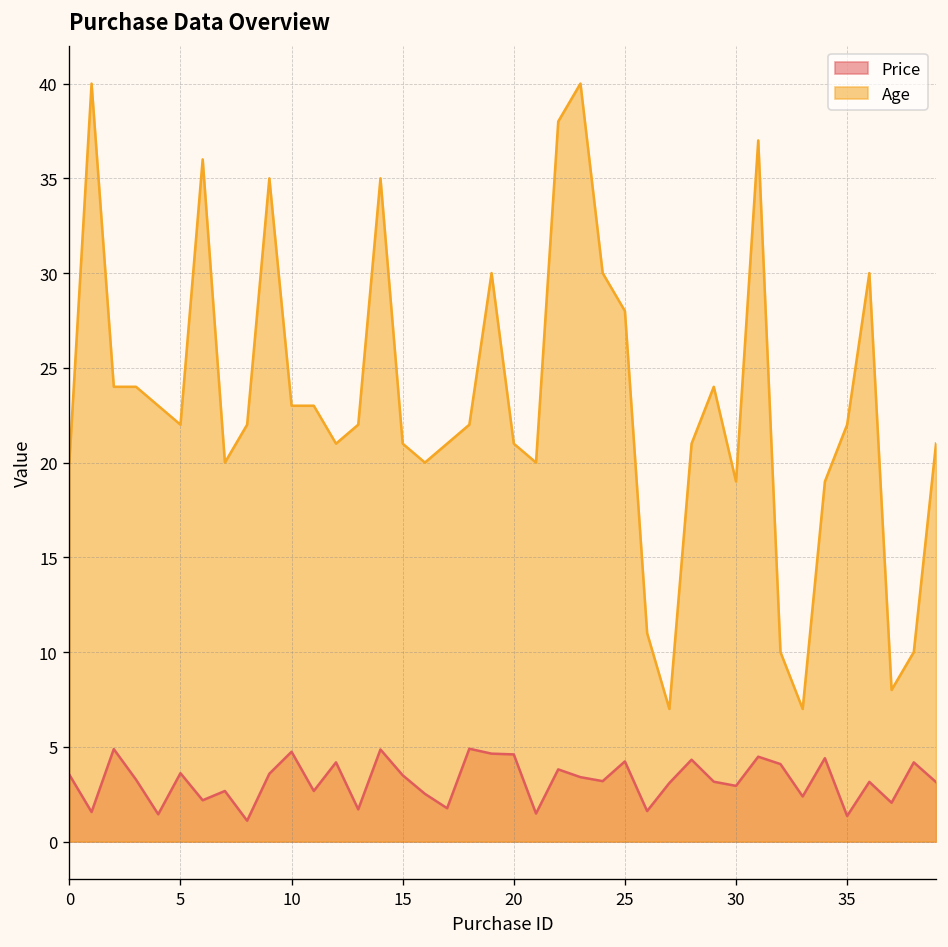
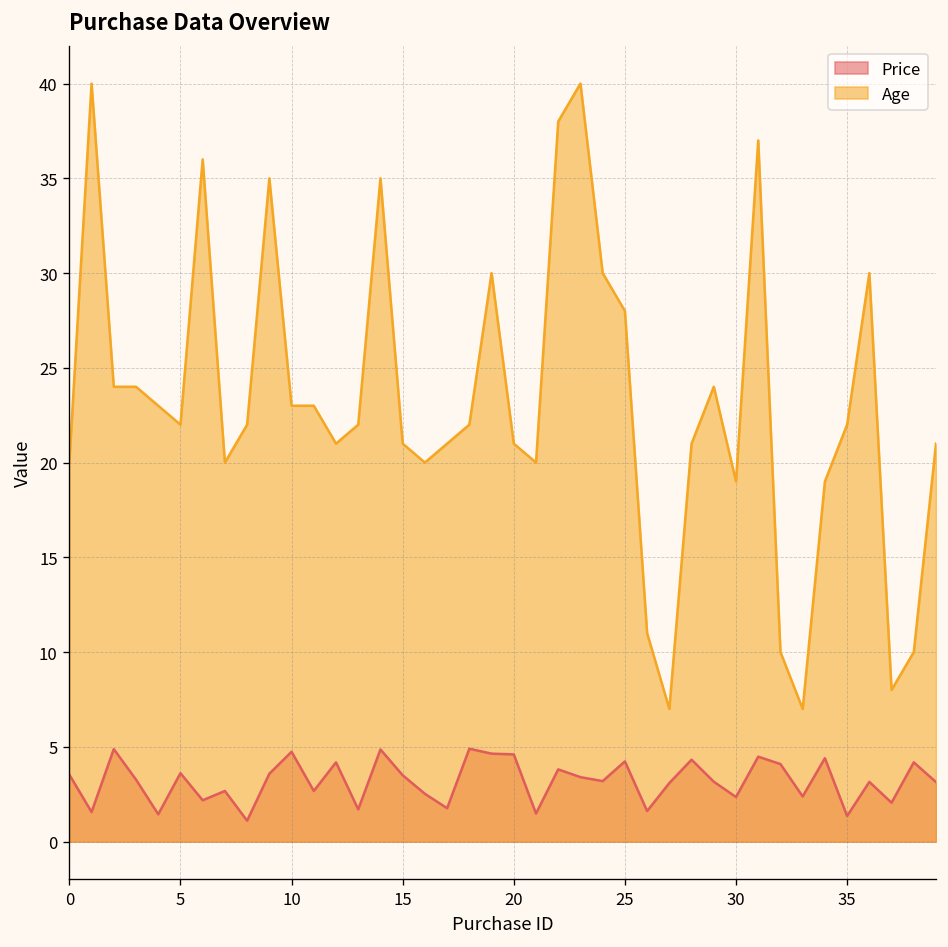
Price, 30: 2.9 -> 2.4
